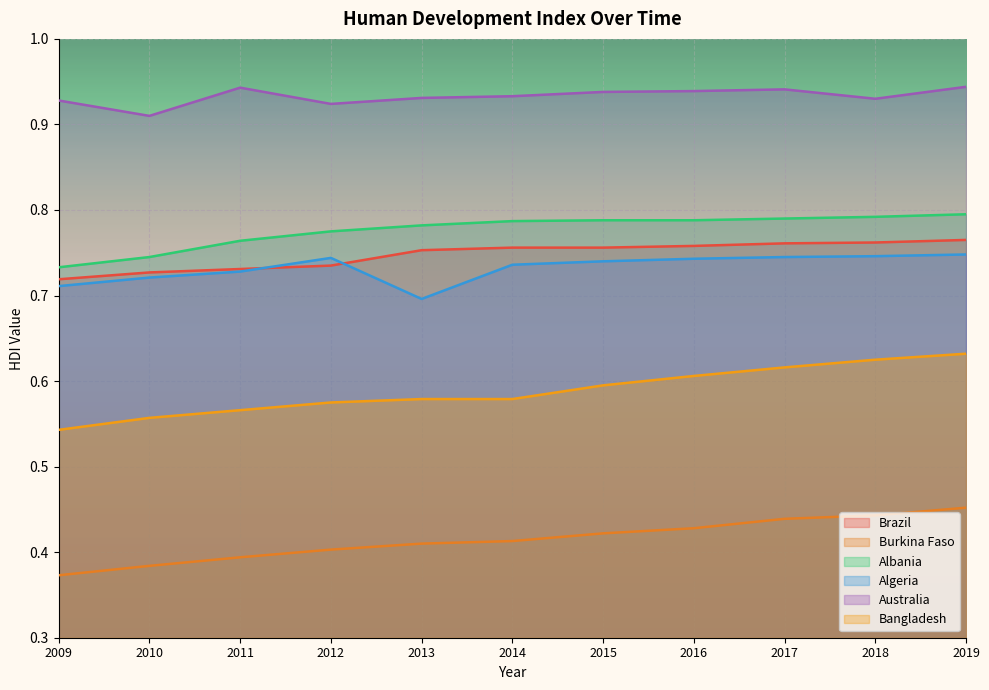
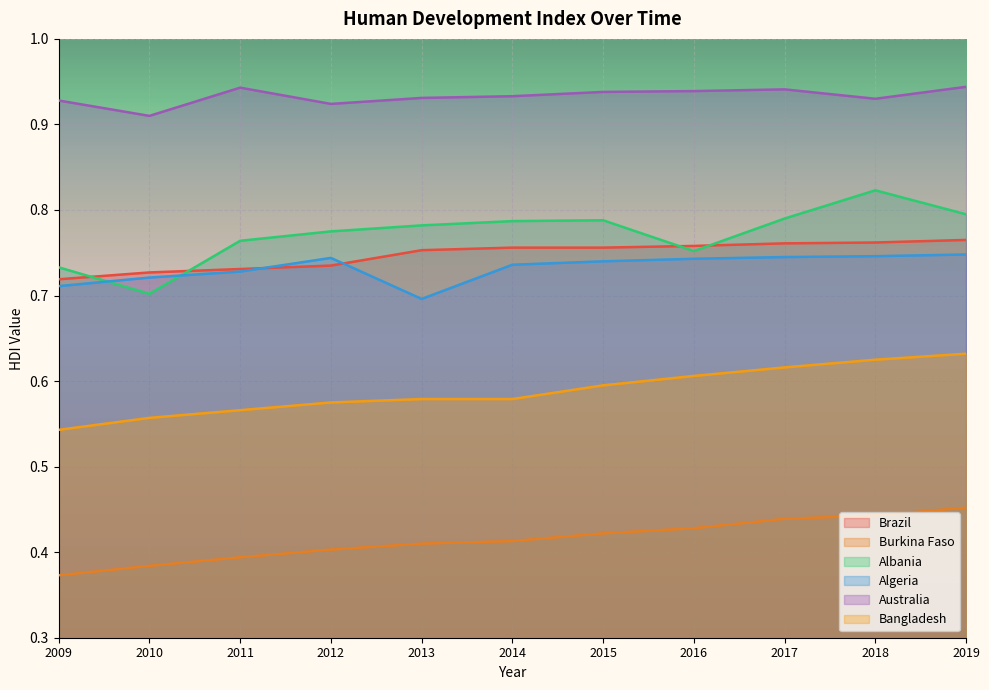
Albania, 2010: 0.75 -> 0.70
Albania, 2016: 0.79 -> 0.75
Albania, 2018: 0.79 -> 0.82
